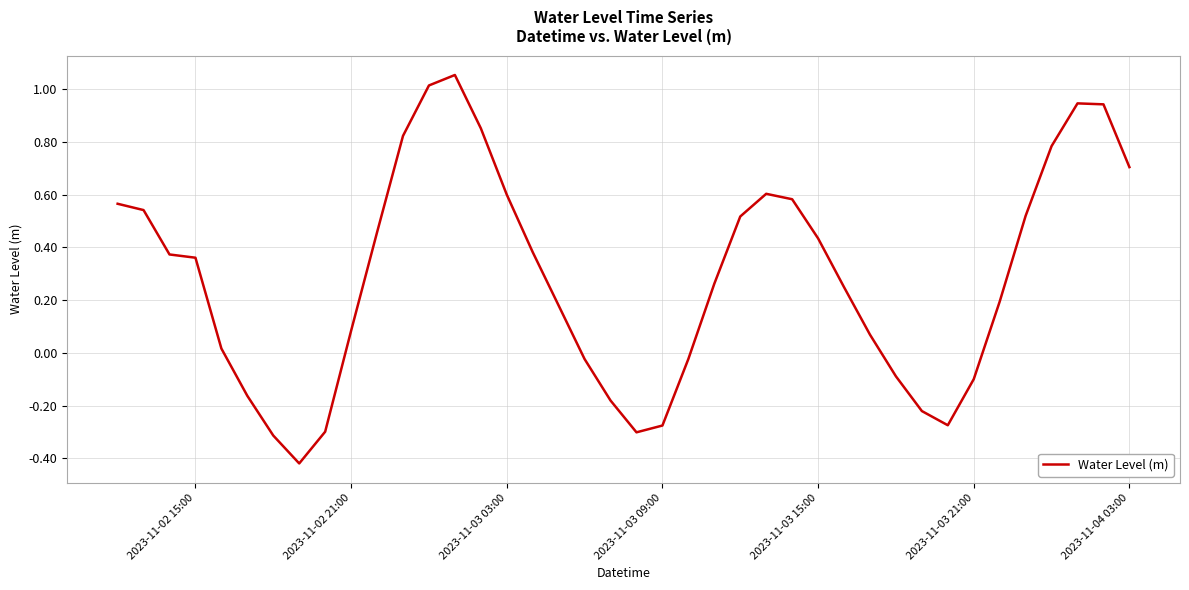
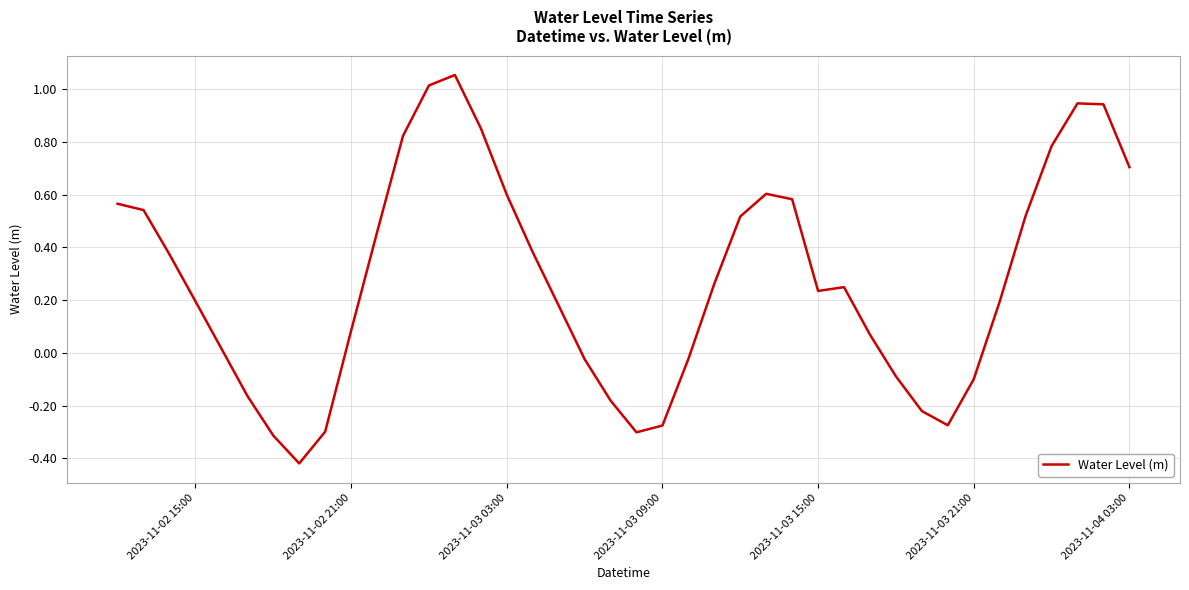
2023-11-02 15:00: 0.36 -> 0.20
2023-11-03 15:00: 0.43 -> 0.24
